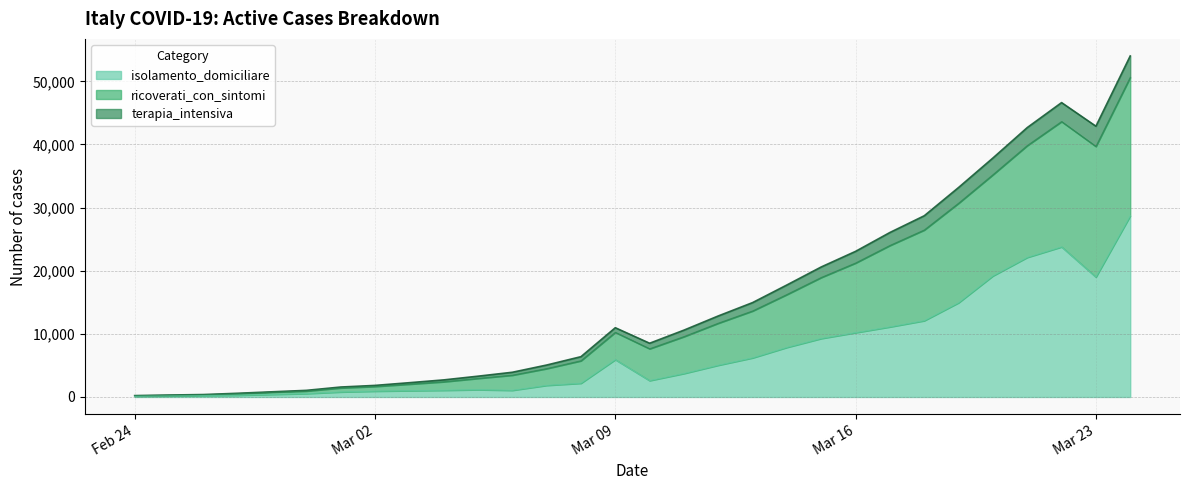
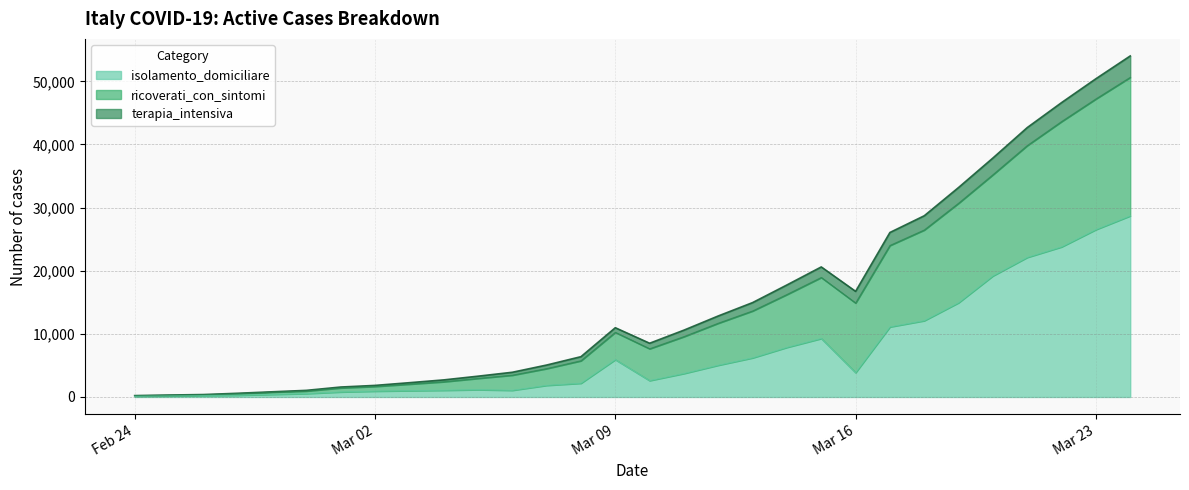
isolamento_domiciliare, Mar 16: 10,000 -> 4,000
isolamento_domiciliare, Mar 23: 19,000 -> 27,000
